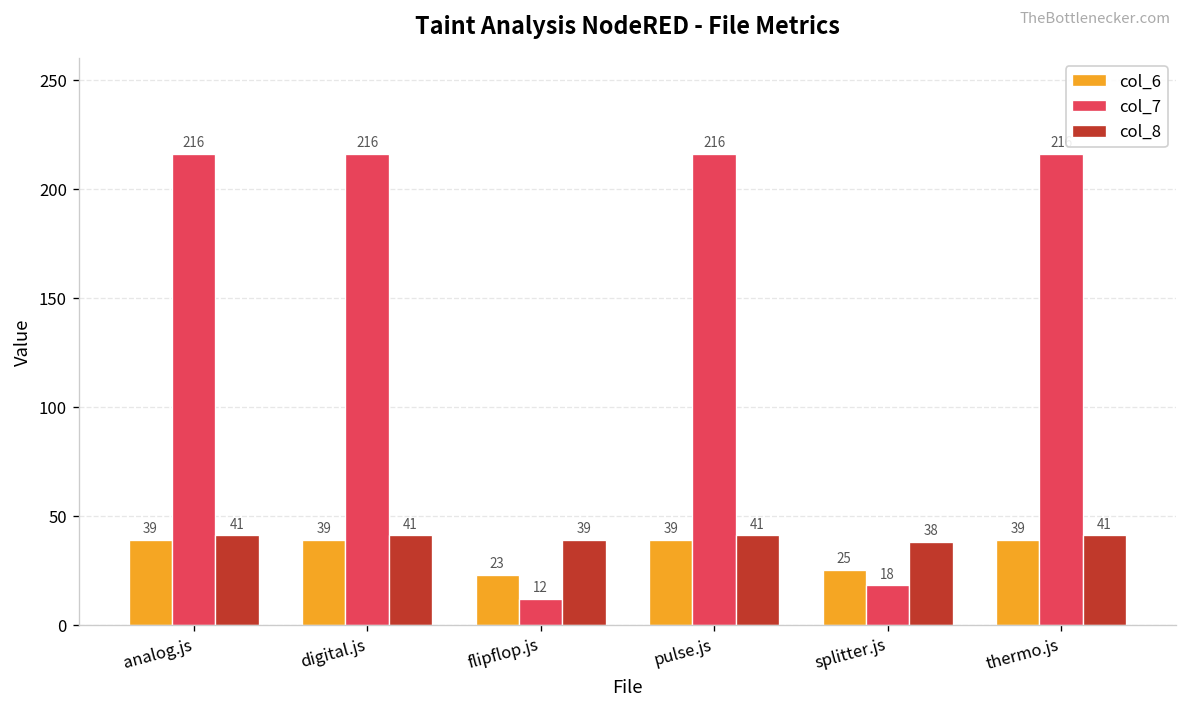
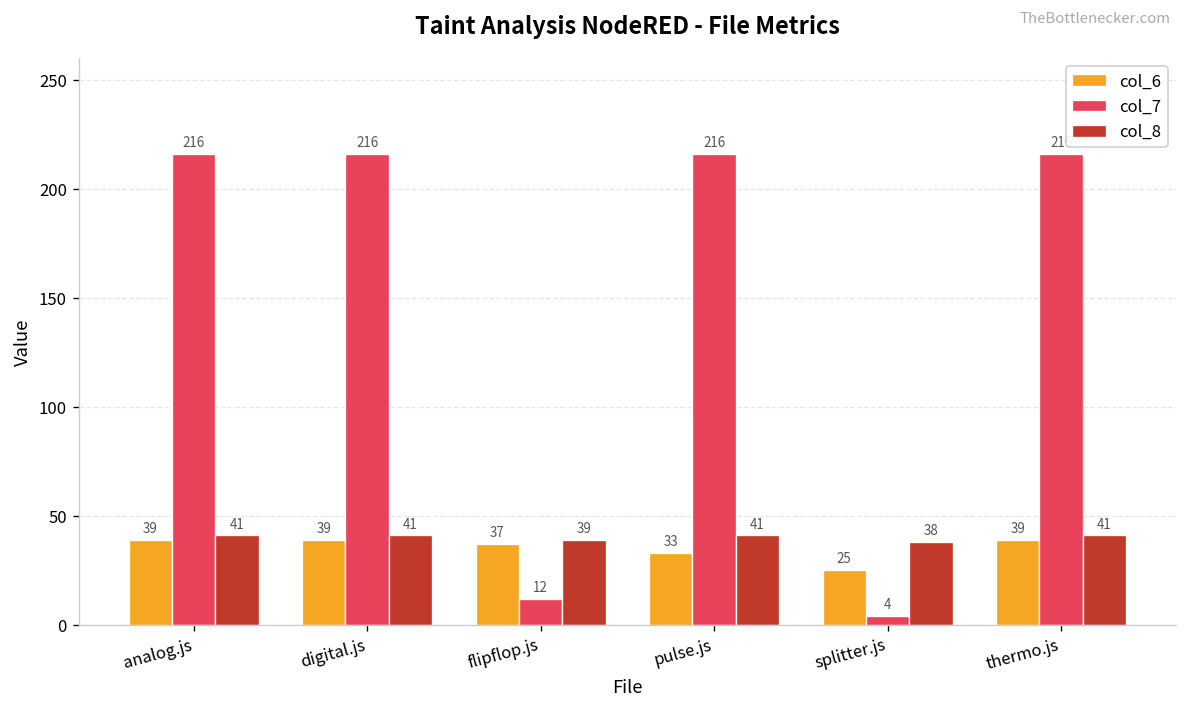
col_6, flipflop.js: 23 -> 37
col_6, pulse.js: 39 -> 33
col_7, splitter.js: 18 -> 4
